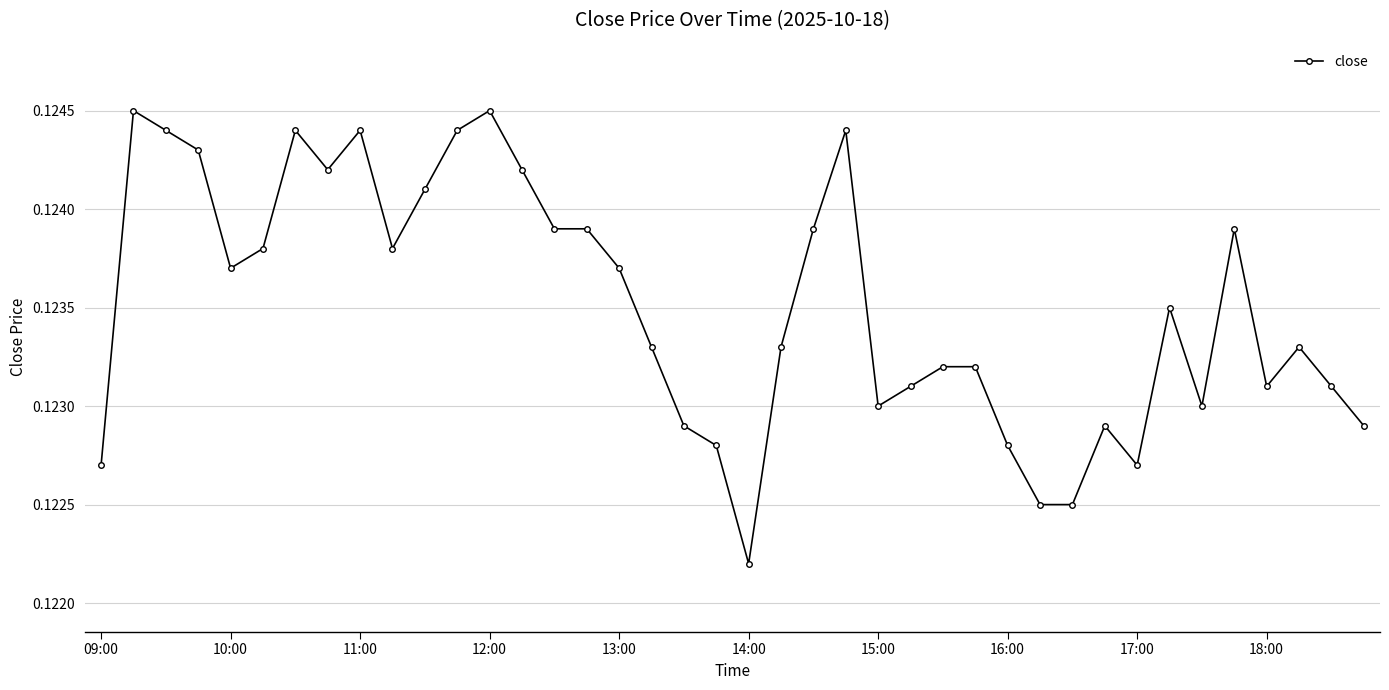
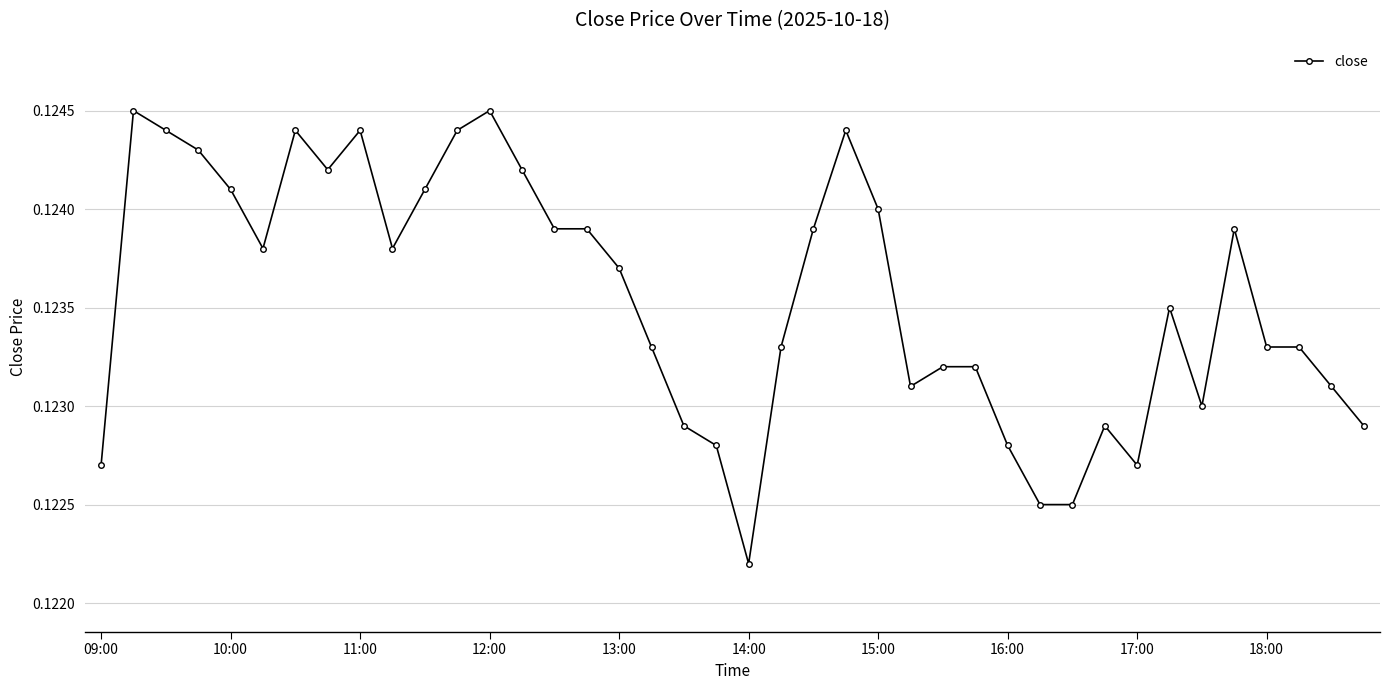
10:00: 0.1237 -> 0.1241
15:00: 0.123 -> 0.124
18:00: 0.1231 -> 0.1233
